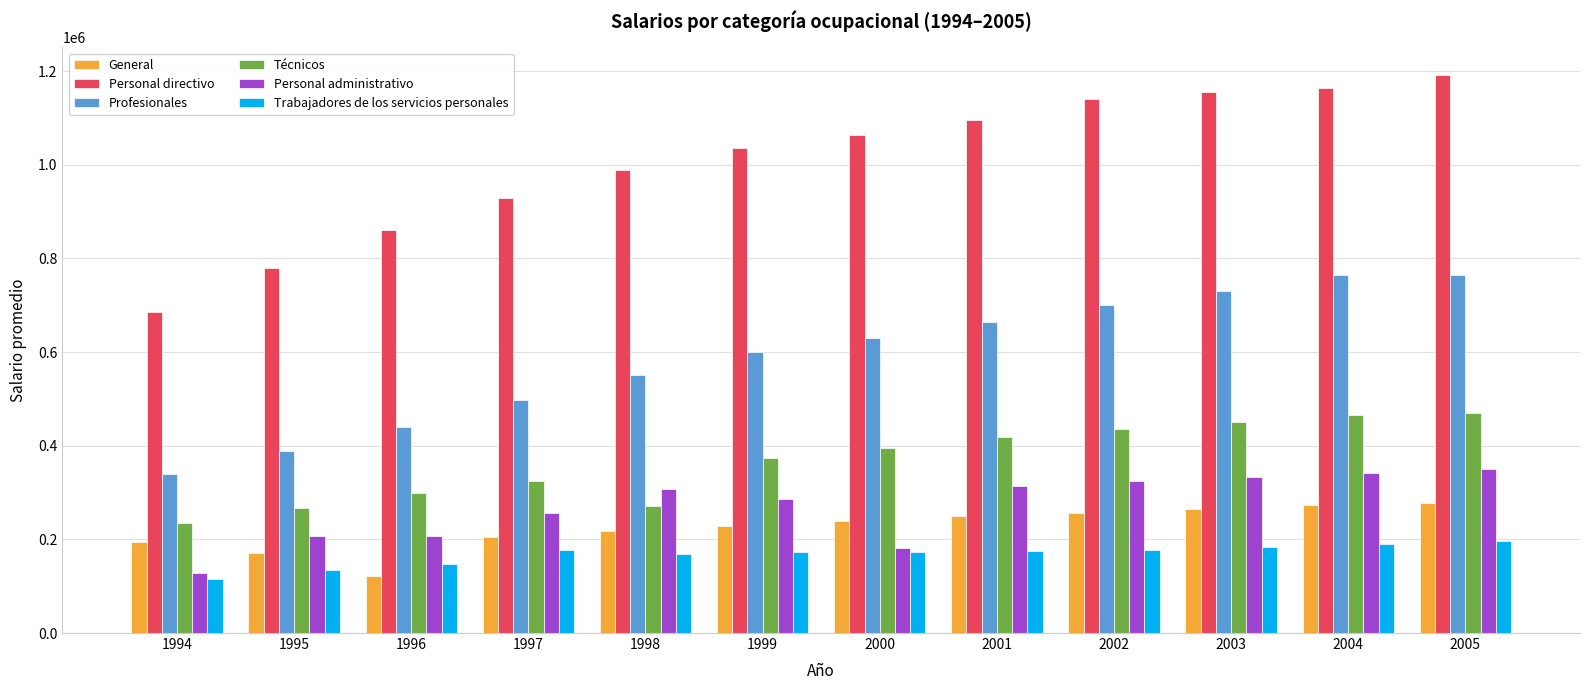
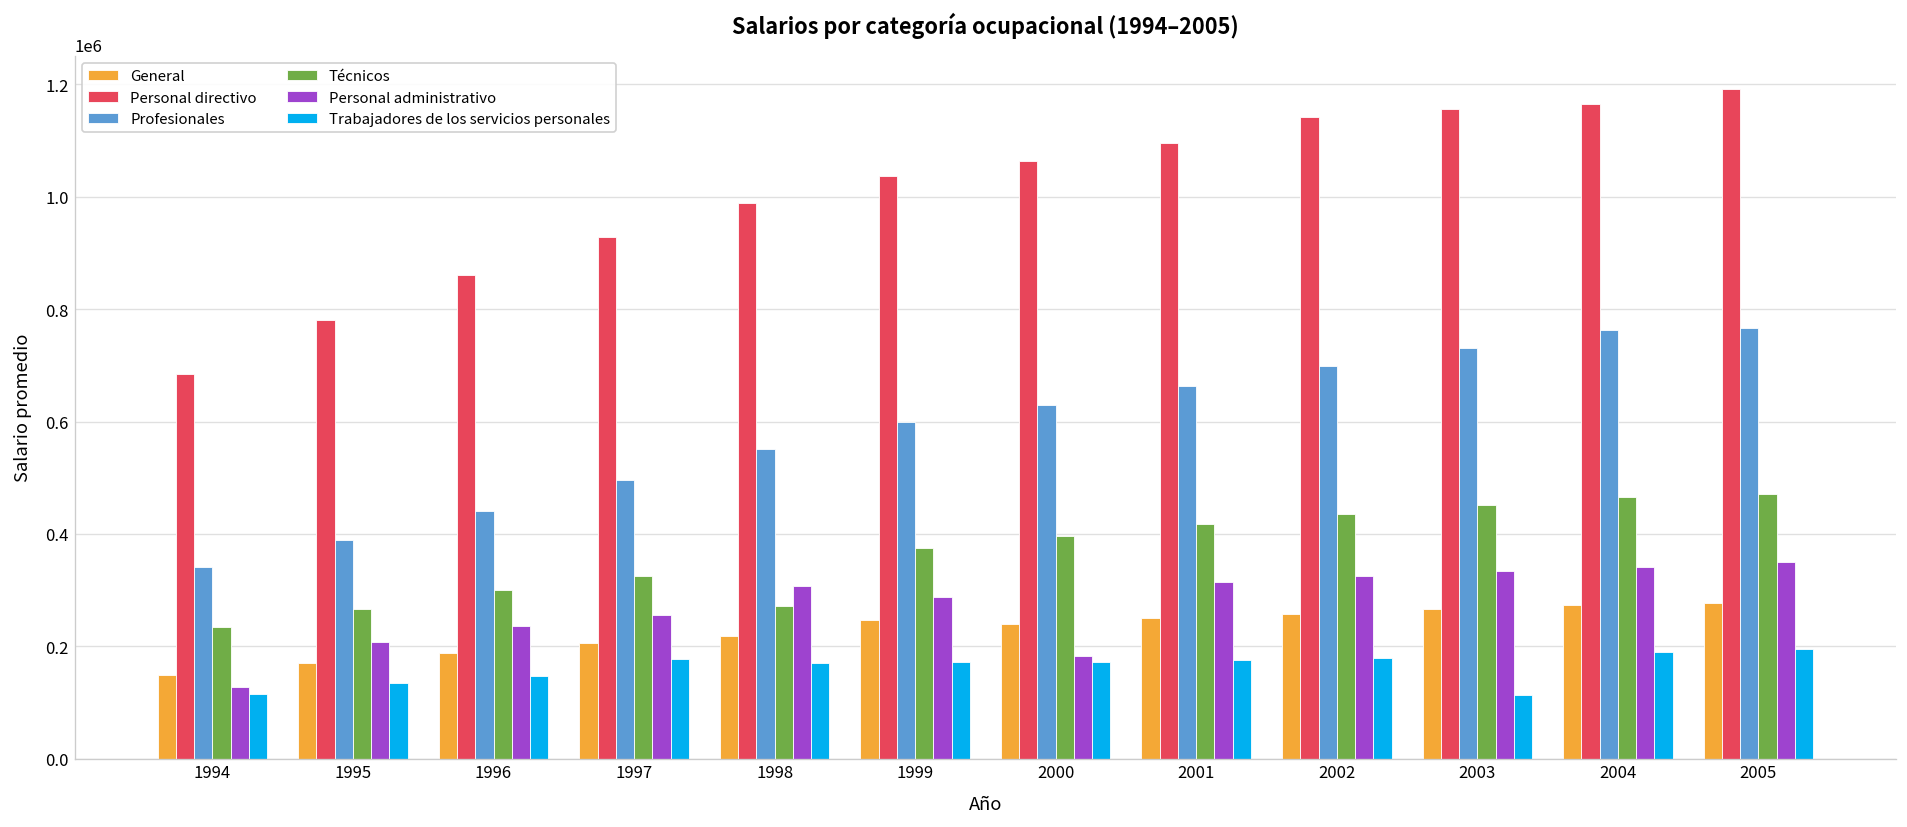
General, 1994: 190000 -> 150000
General, 1996: 120000 -> 190000
Personal administrativo, 1996: 210000 -> 240000
General, 1999: 230000 -> 250000
Trabajadores de los servicios personales, 2003: 180000 -> 110000
